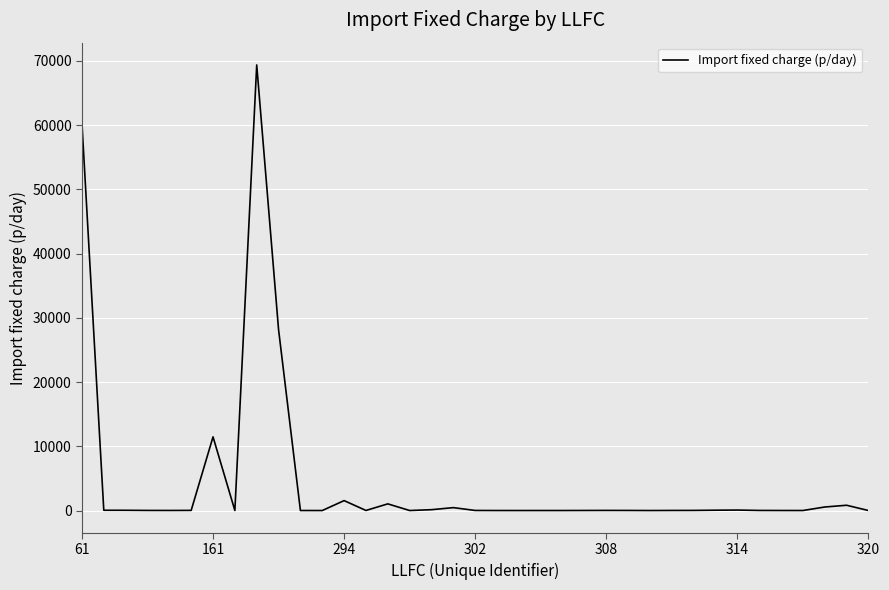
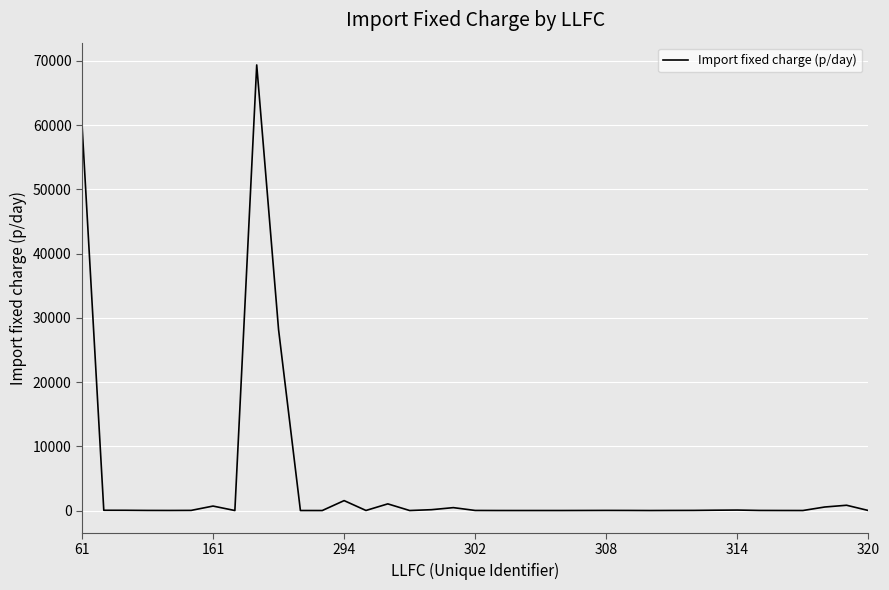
161: 11000 -> 1000
